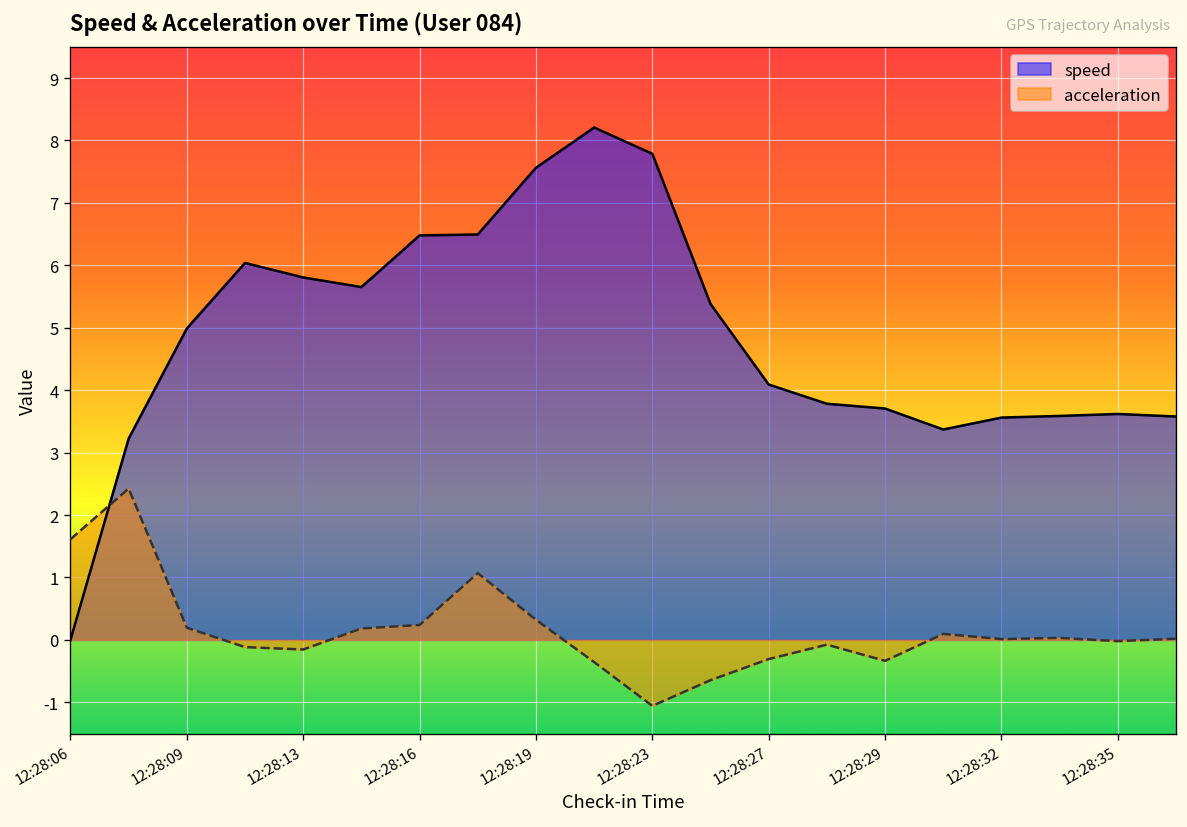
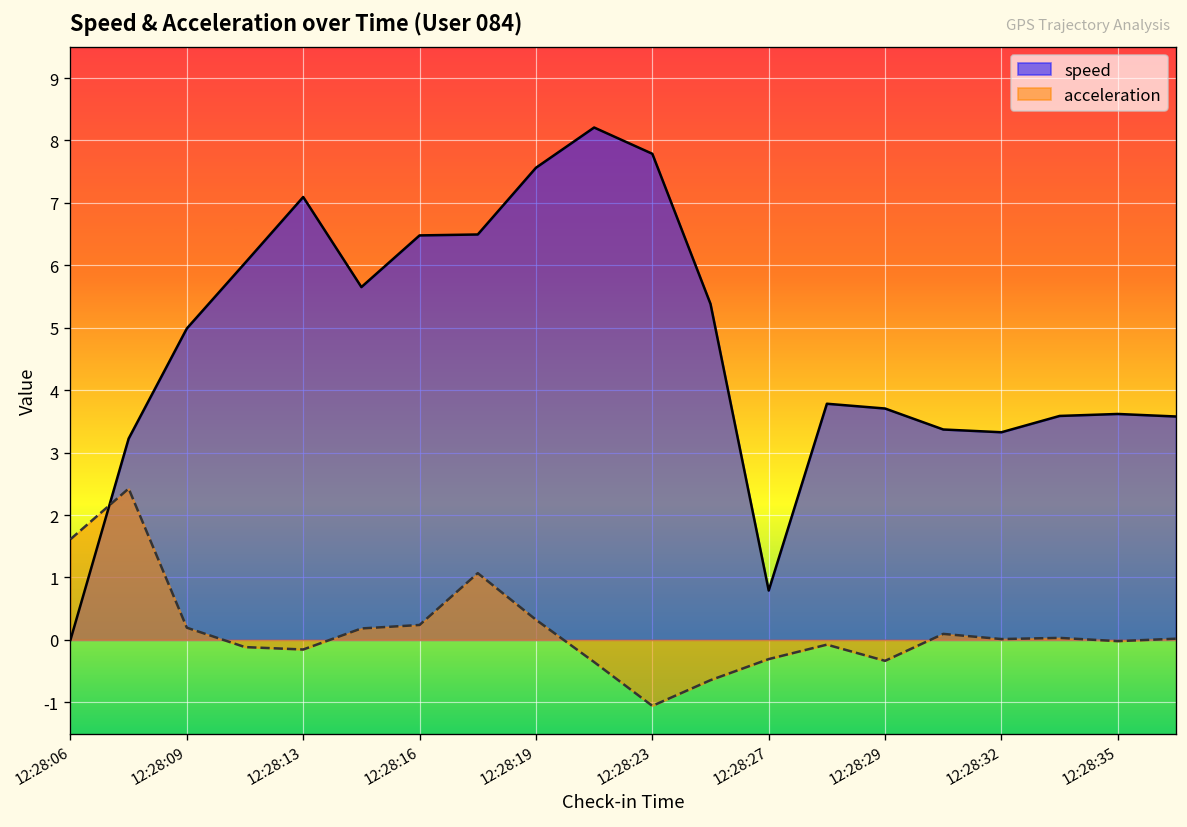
speed, 12:28:13: 5.8 -> 7.1
speed, 12:28:27: 4.1 -> 0.8
speed, 12:28:32: 3.6 -> 3.3
